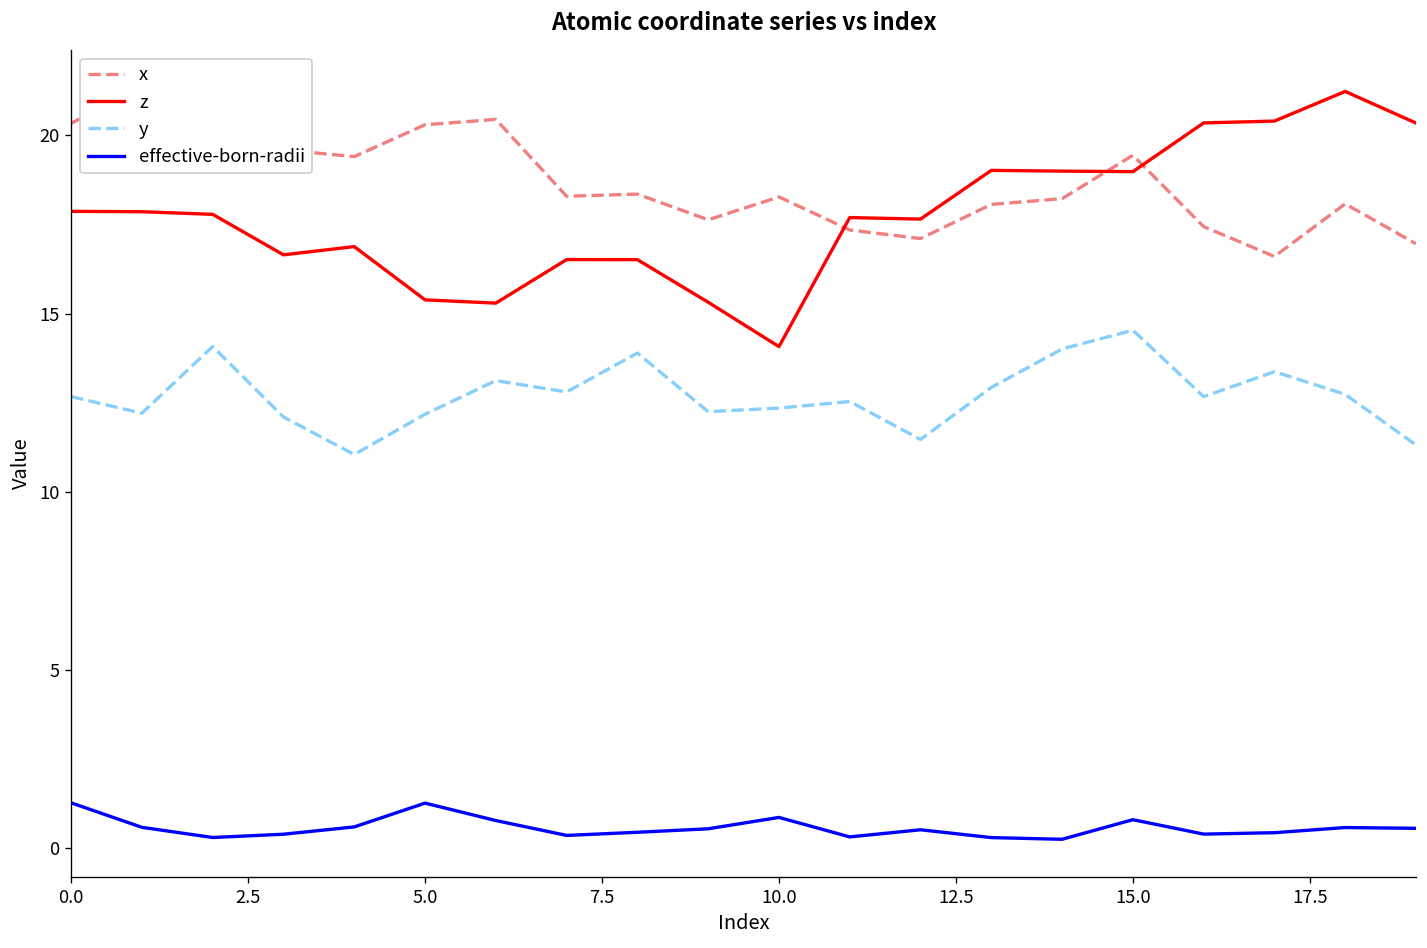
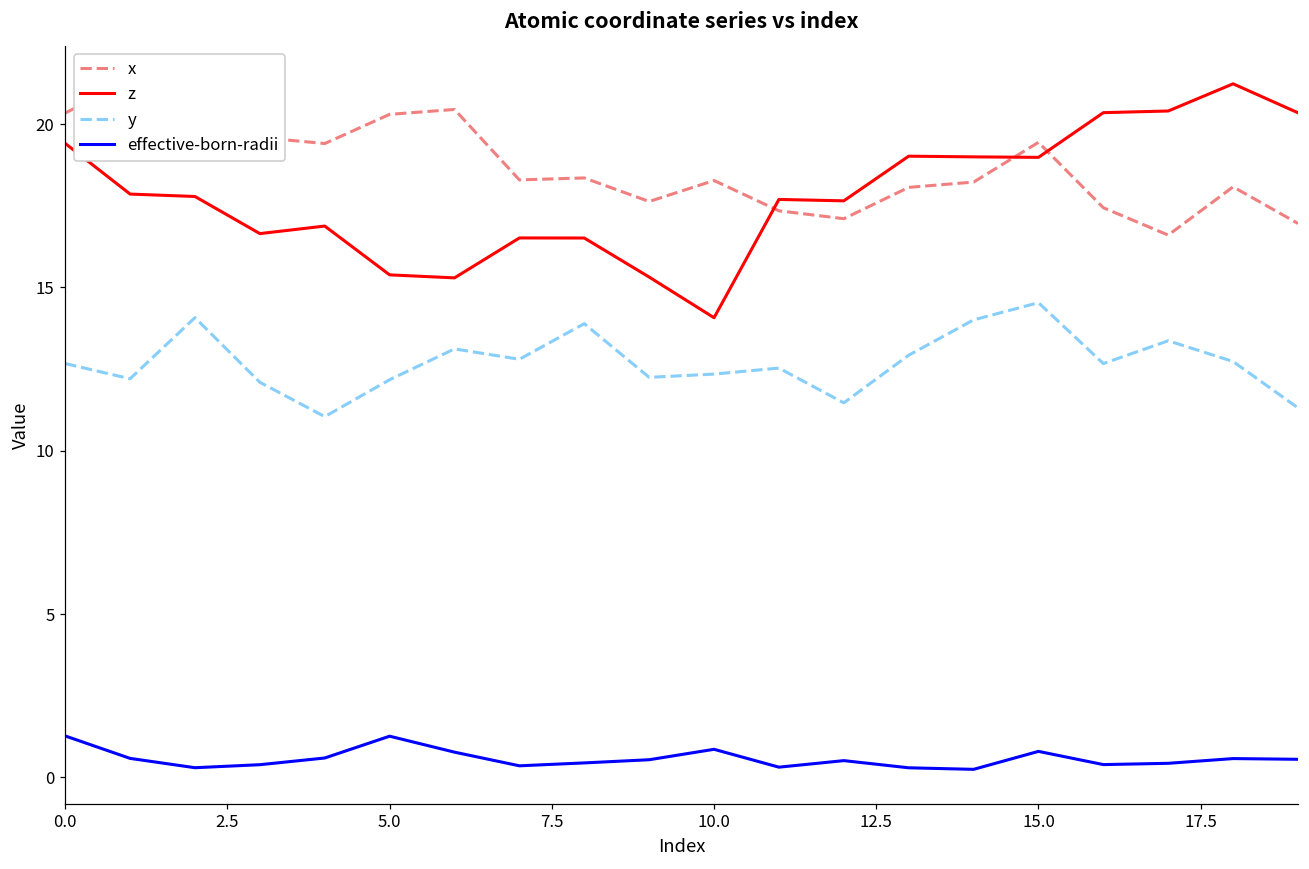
z, 0.0: 17.9 -> 19.4
